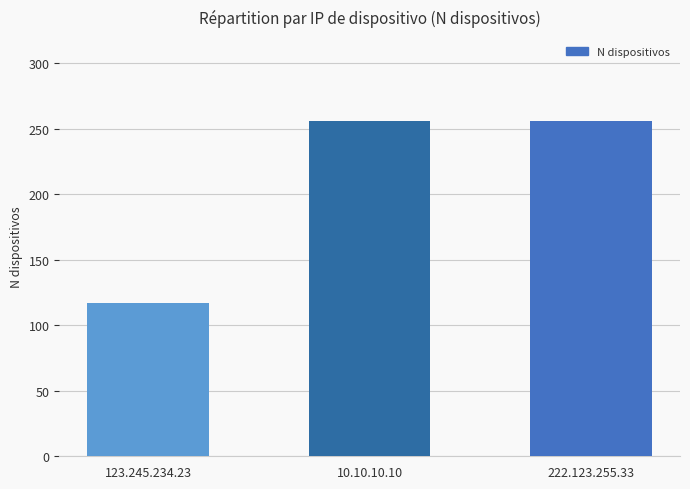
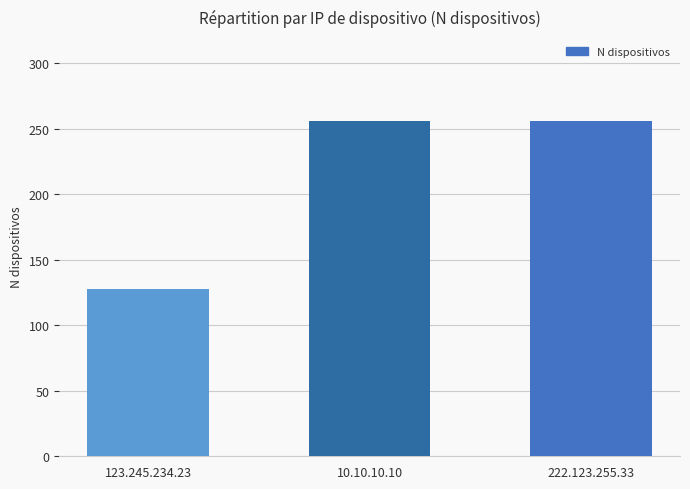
123.245.234.23: 117 -> 128
